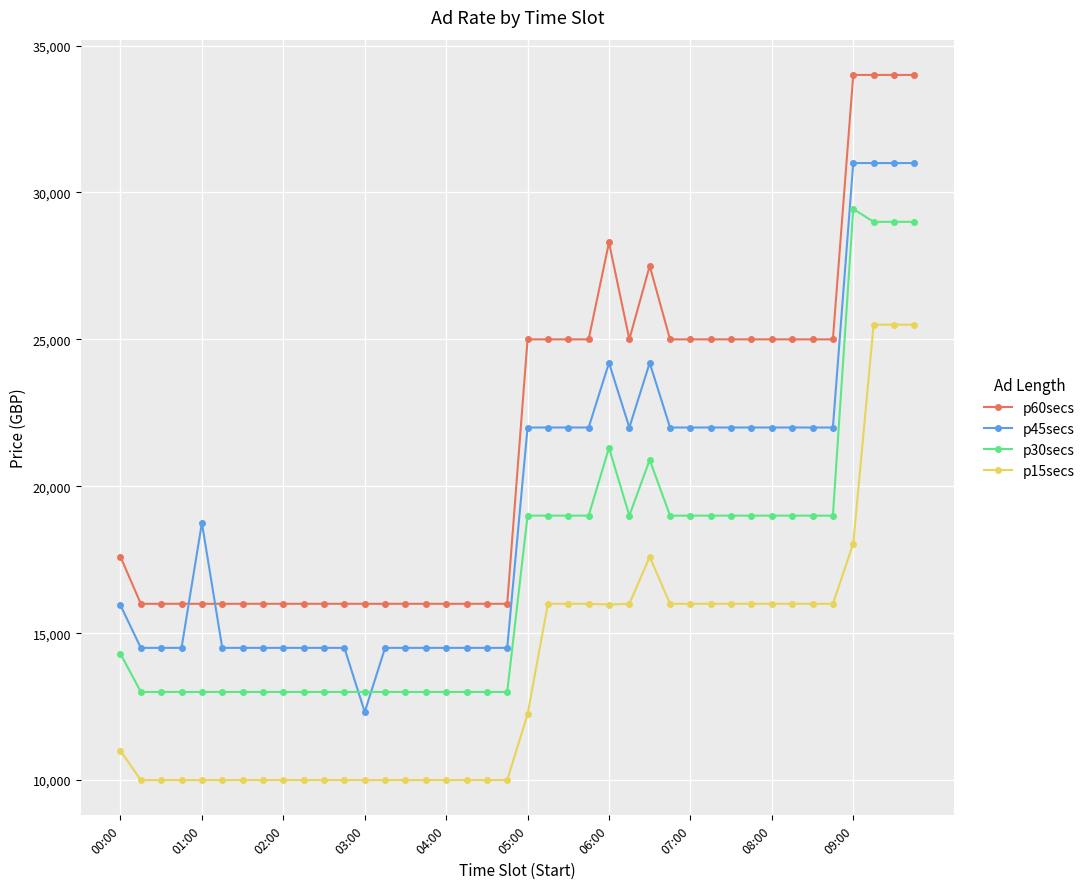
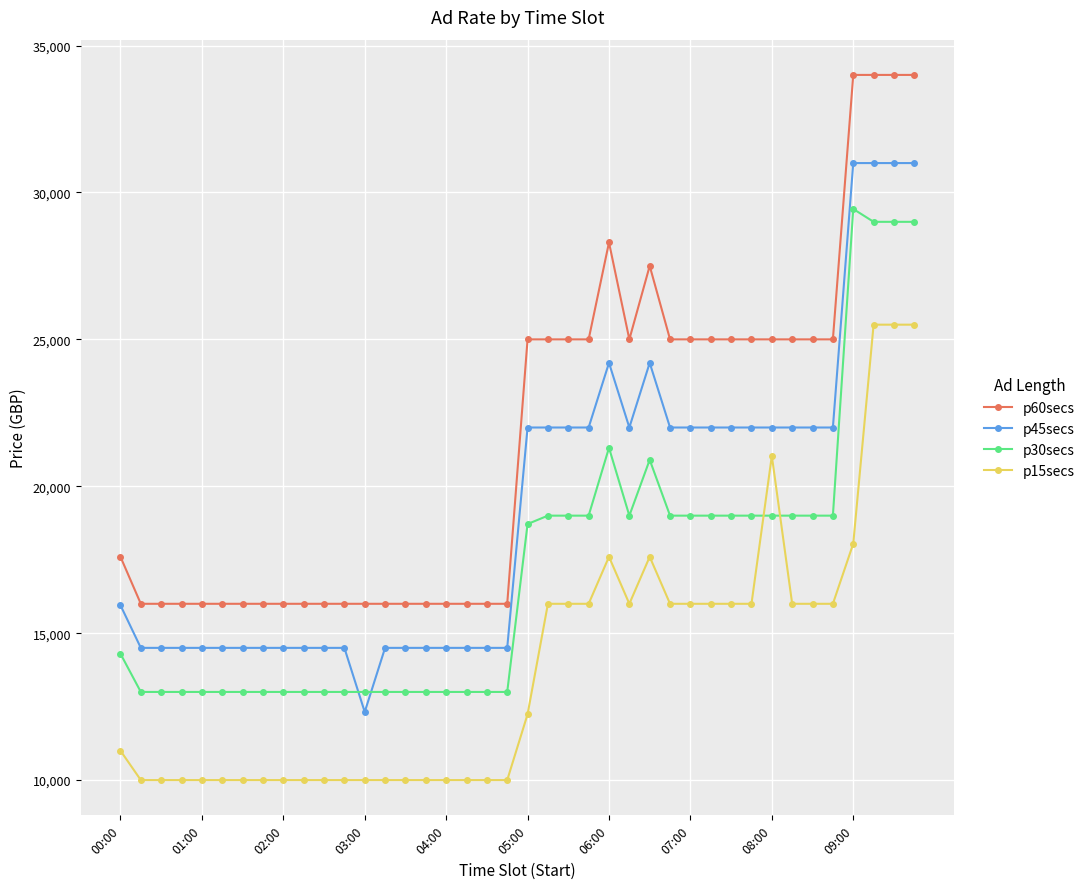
p45secs, 01:00: 18,800 -> 14,500
p30secs, 05:00: 19,000 -> 18,700
p15secs, 06:00: 16,000 -> 17,600
p15secs, 08:00: 16,000 -> 21,000
